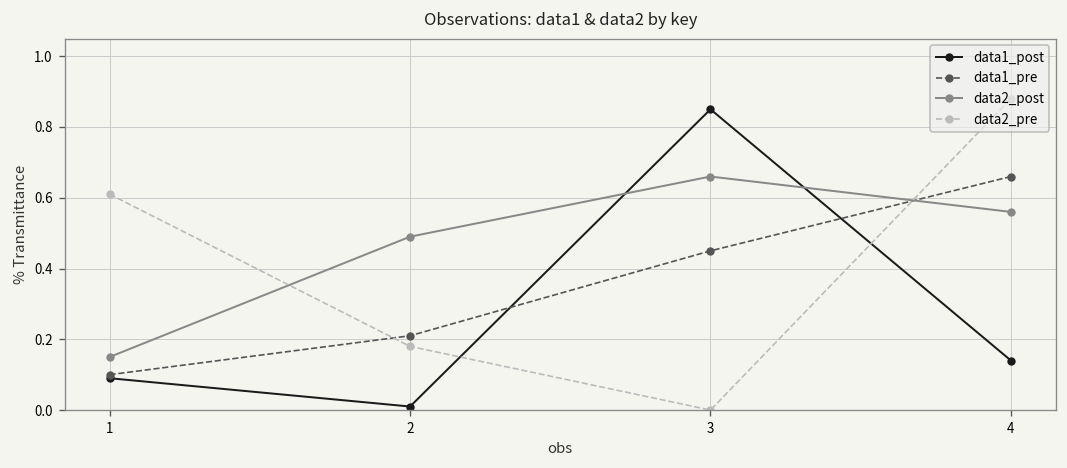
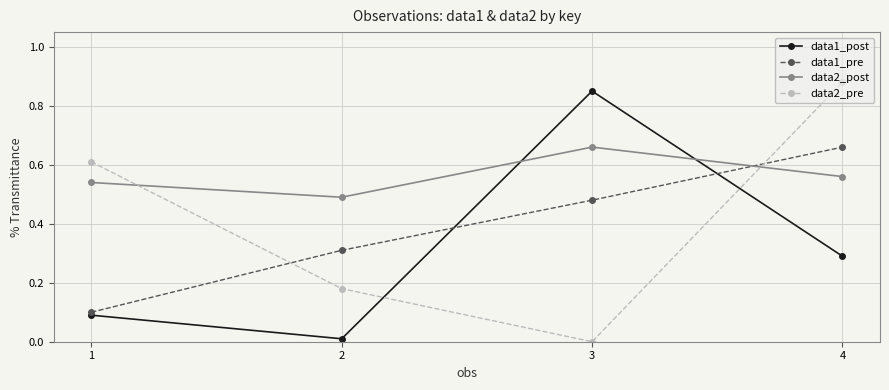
data2_post, 1: 0.15 -> 0.54
data1_pre, 2: 0.21 -> 0.31
data1_pre, 3: 0.45 -> 0.48
data1_post, 4: 0.14 -> 0.29
